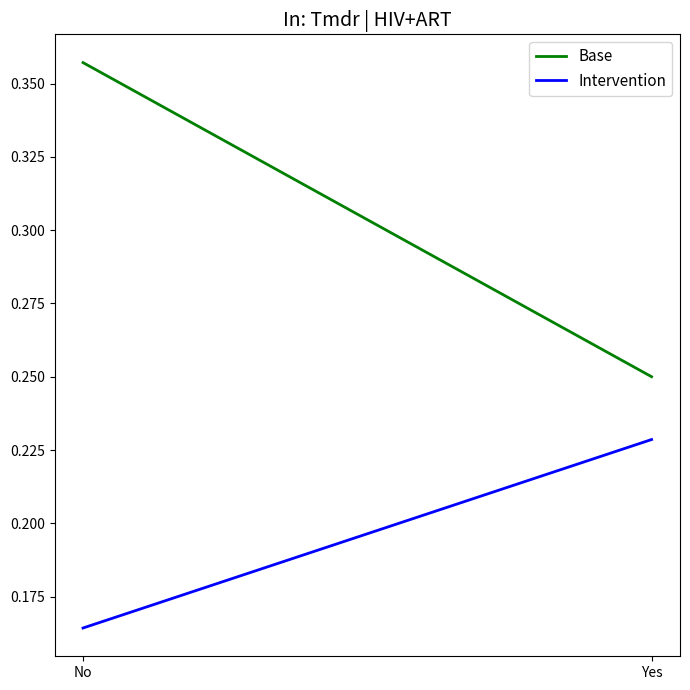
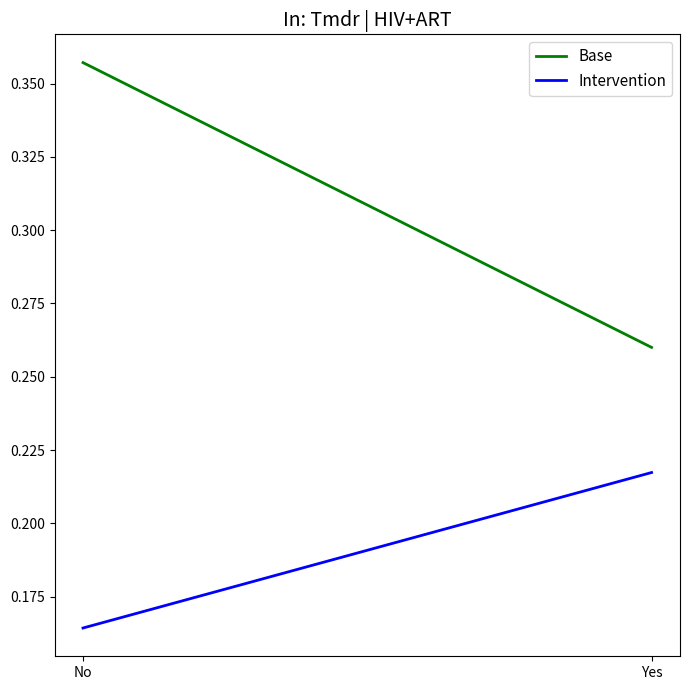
Base, Yes: 0.25 -> 0.26
Intervention, Yes: 0.229 -> 0.217
